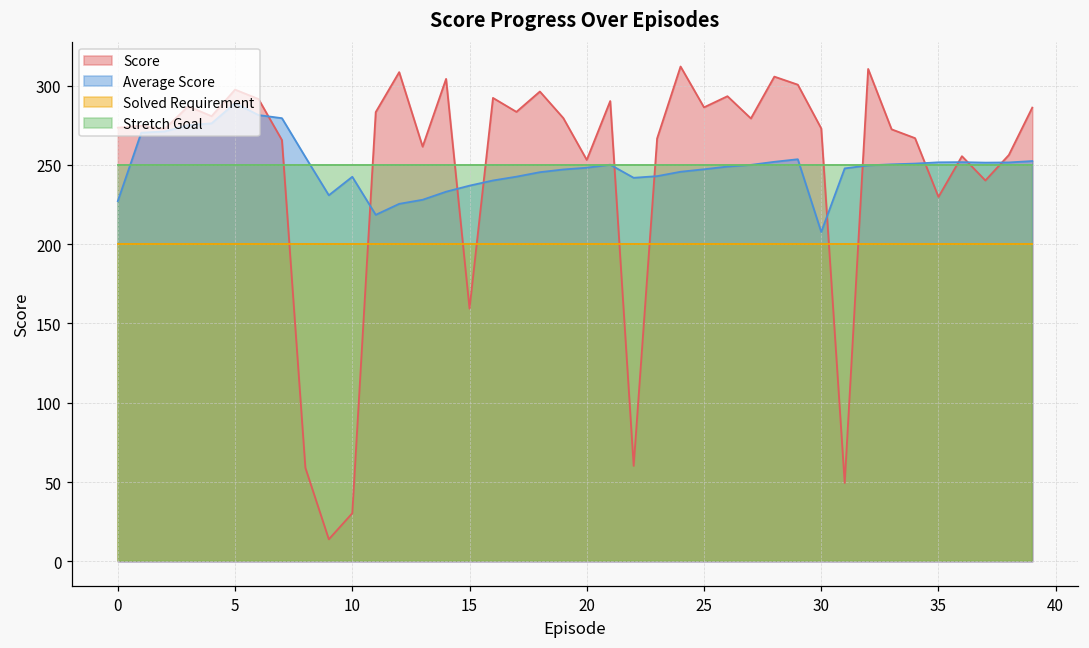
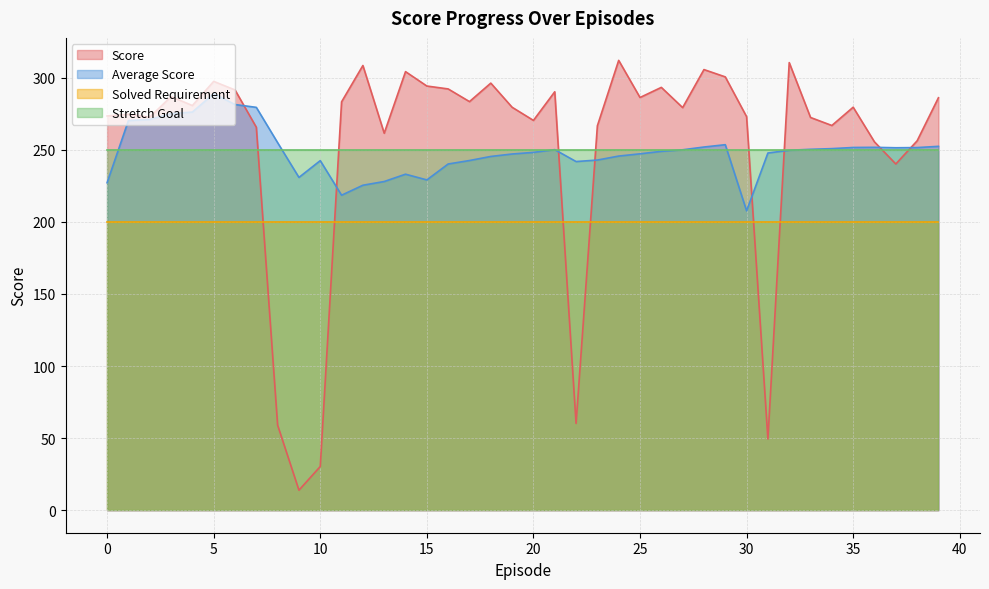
Score, 15: 159 -> 294
Average Score, 15: 237 -> 229
Score, 20: 253 -> 270
Score, 35: 230 -> 280
